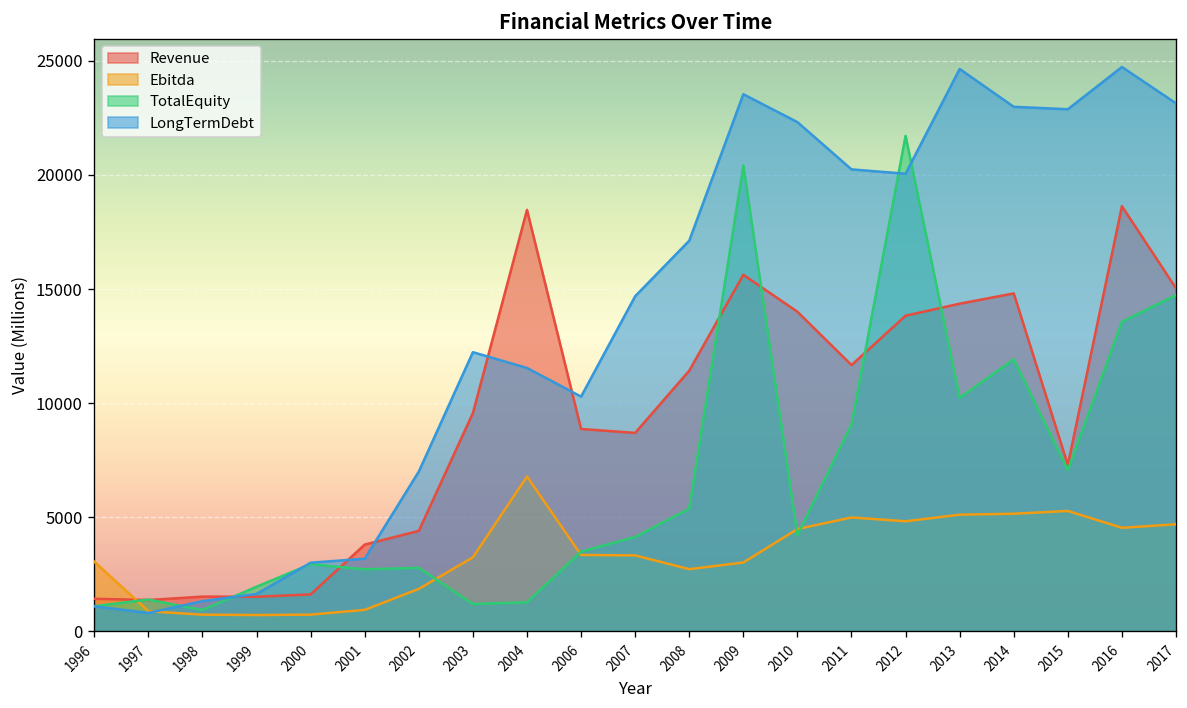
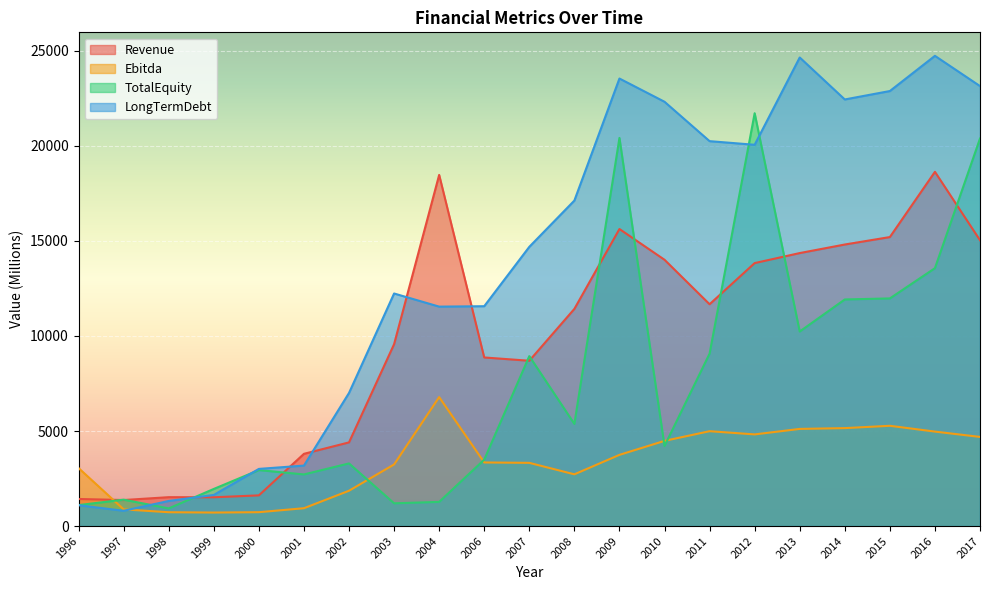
TotalEquity, 2002: 2800 -> 3300
LongTermDebt, 2006: 10300 -> 11600
TotalEquity, 2007: 4100 -> 8900
Ebitda, 2009: 3000 -> 3700
LongTermDebt, 2014: 23000 -> 22400
Revenue, 2015: 7300 -> 15200
TotalEquity, 2015: 7100 -> 12000
Ebitda, 2016: 4500 -> 5000
TotalEquity, 2017: 14700 -> 20400
